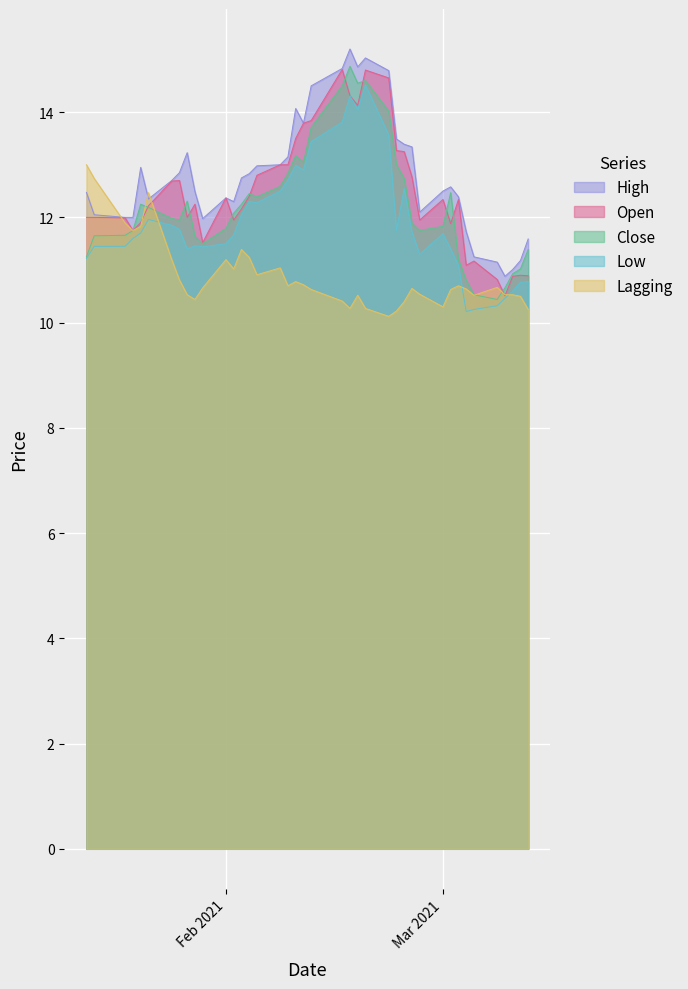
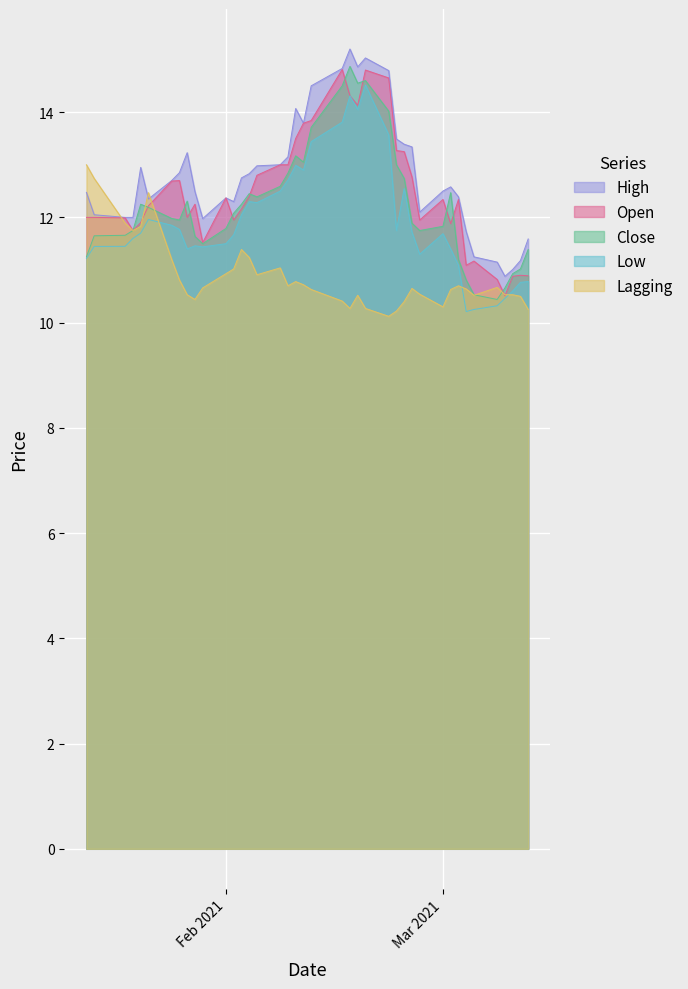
Lagging, Feb 2021: 11.2 -> 10.9
